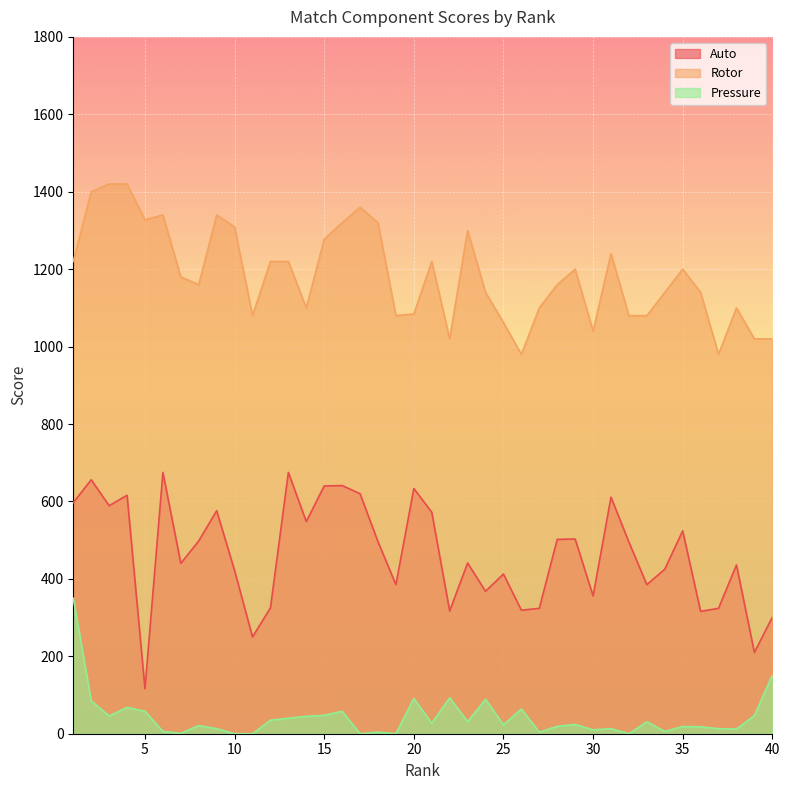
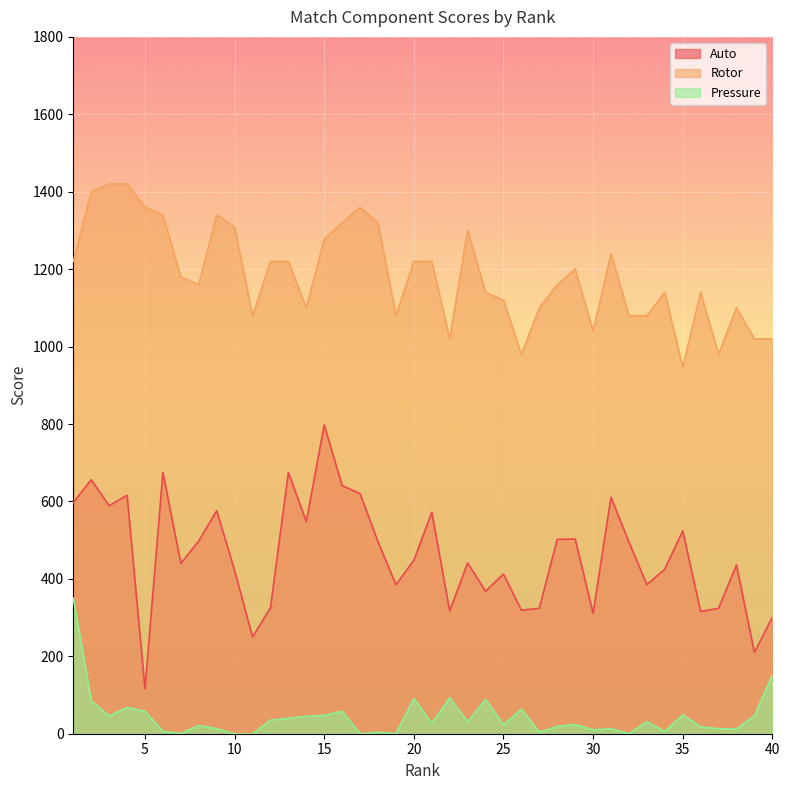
Rotor, 5: 1330 -> 1360
Auto, 15: 640 -> 800
Auto, 20: 630 -> 450
Rotor, 20: 1080 -> 1220
Rotor, 25: 1060 -> 1120
Auto, 30: 360 -> 310
Rotor, 35: 1200 -> 950
Pressure, 35: 20 -> 50
